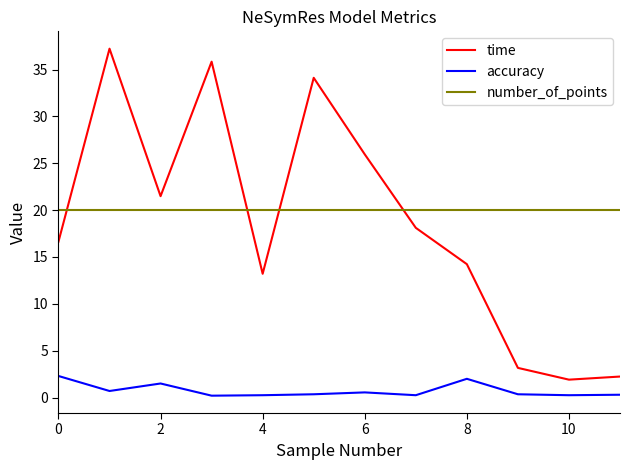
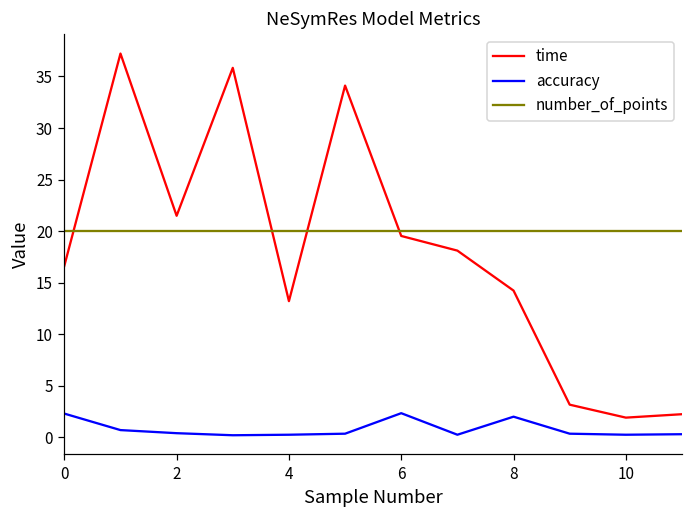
accuracy, 2: 2 -> 0
time, 6: 26 -> 20
accuracy, 6: 1 -> 2
